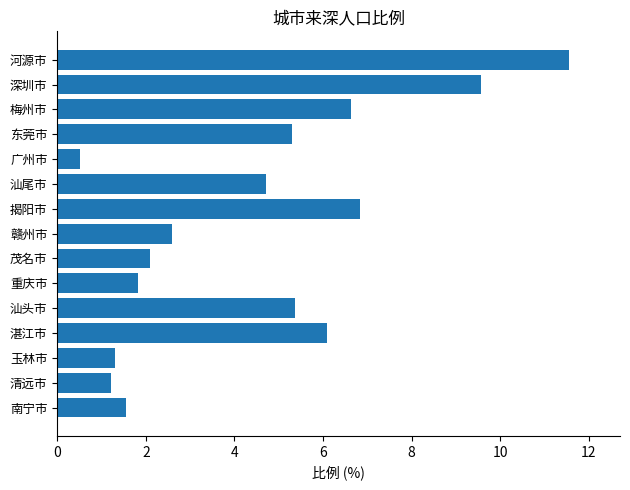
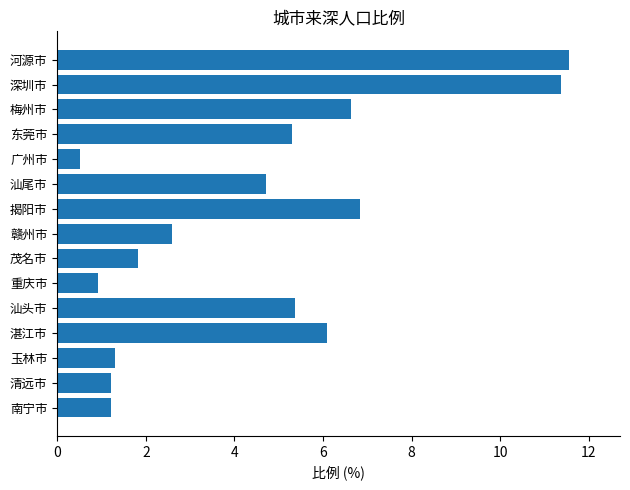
深圳市: 9.6 -> 11.4
茂名市: 2.1 -> 1.8
重庆市: 1.8 -> 0.9
南宁市: 1.6 -> 1.2
